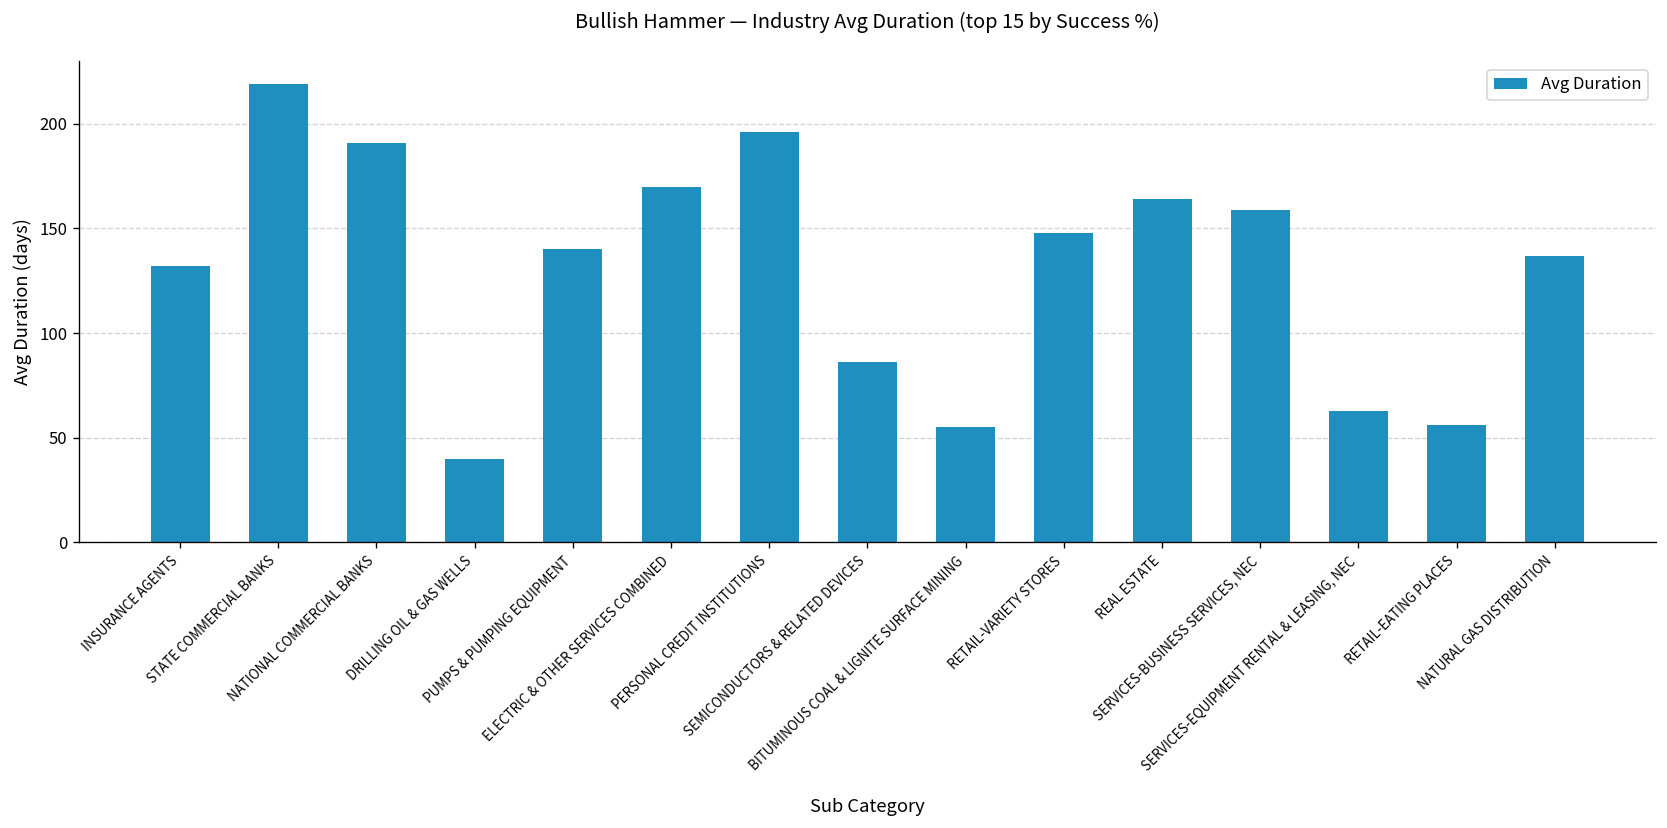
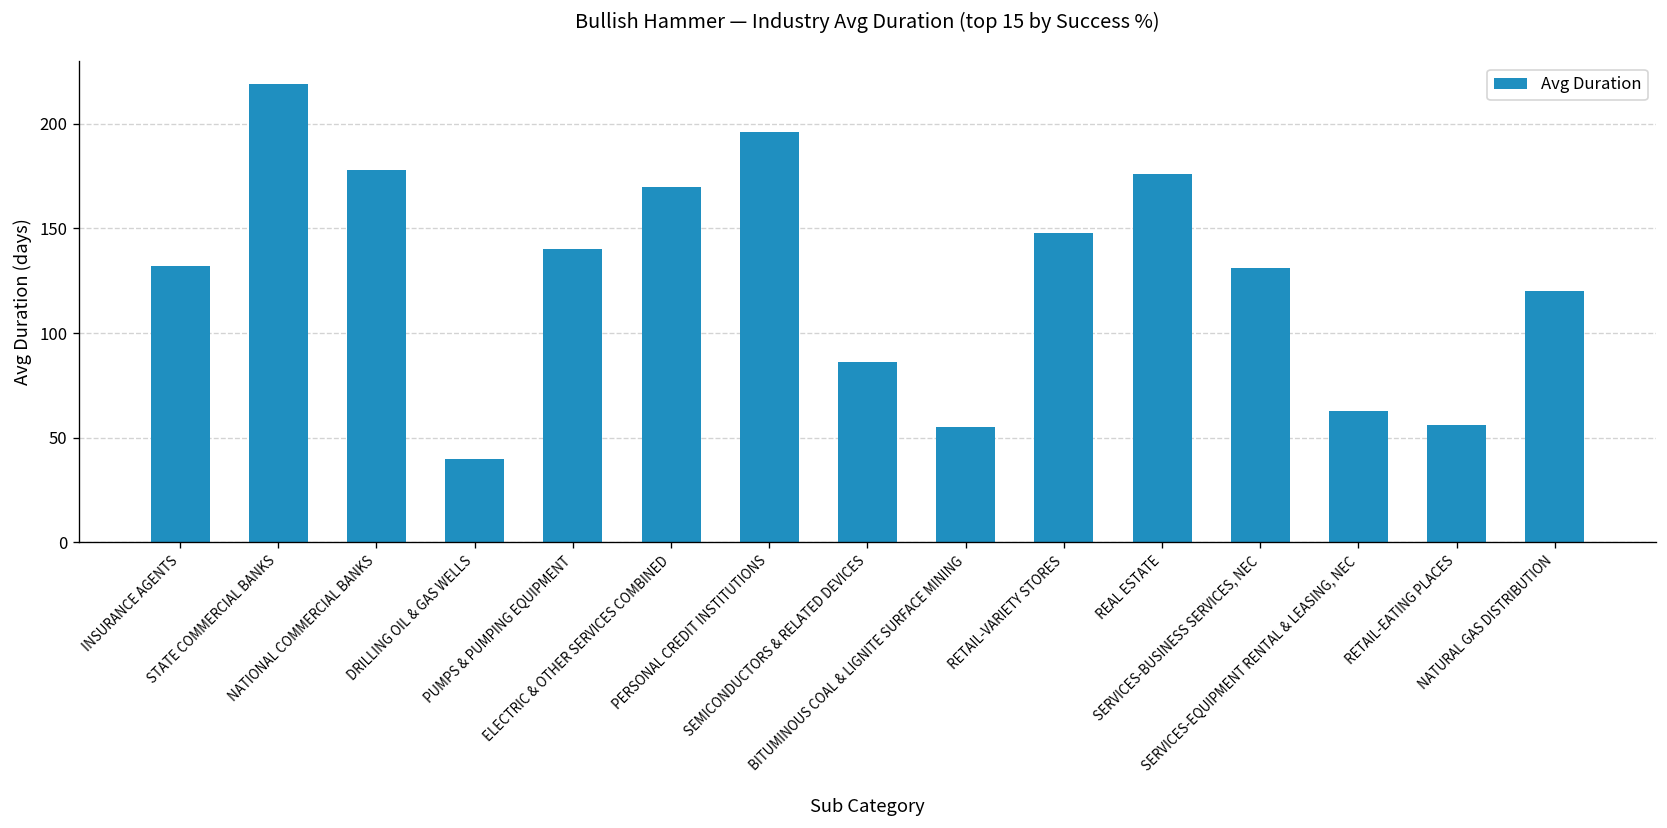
NATIONAL COMMERCIAL BANKS: 191 -> 178
REAL ESTATE: 164 -> 176
SERVICES-BUSINESS SERVICES, NEC: 159 -> 131
NATURAL GAS DISTRIBUTION: 137 -> 120
